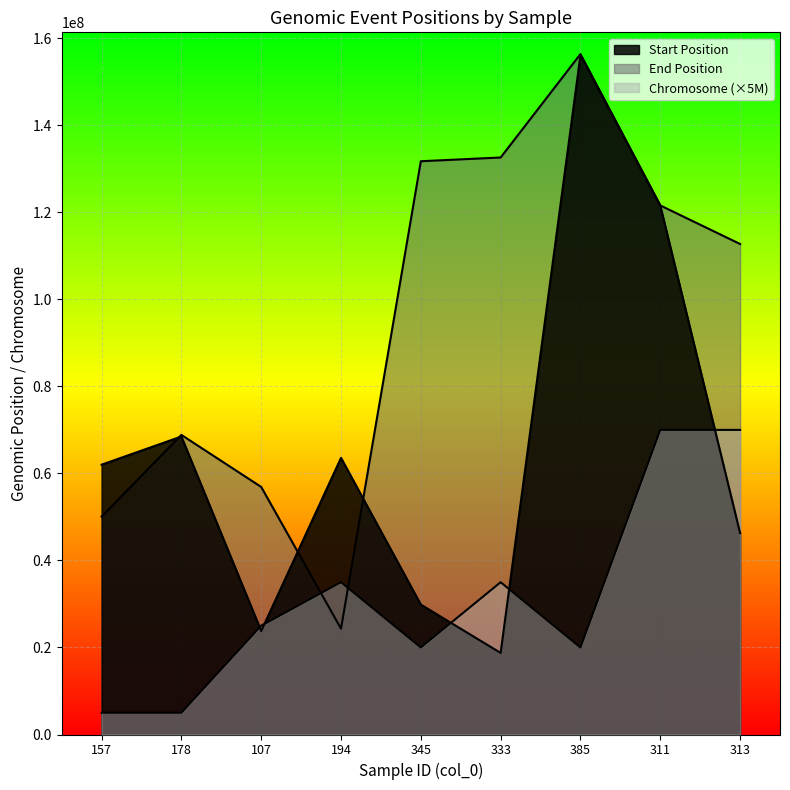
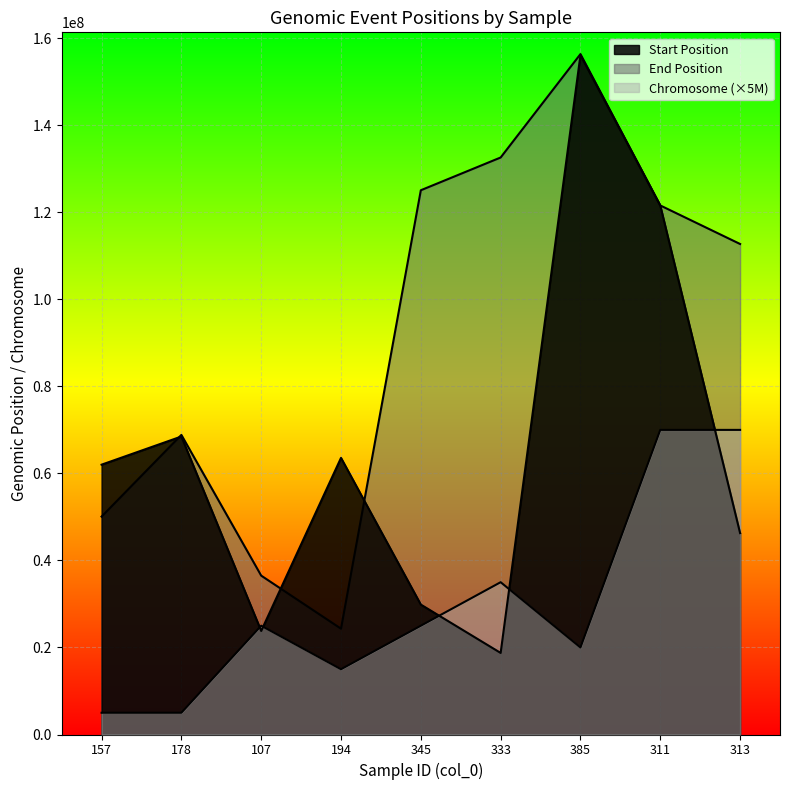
End Position, 107: 57000000 -> 37000000
Chromosome (×5M), 194: 35000000 -> 15000000
End Position, 345: 132000000 -> 125000000
Chromosome (×5M), 345: 20000000 -> 25000000
